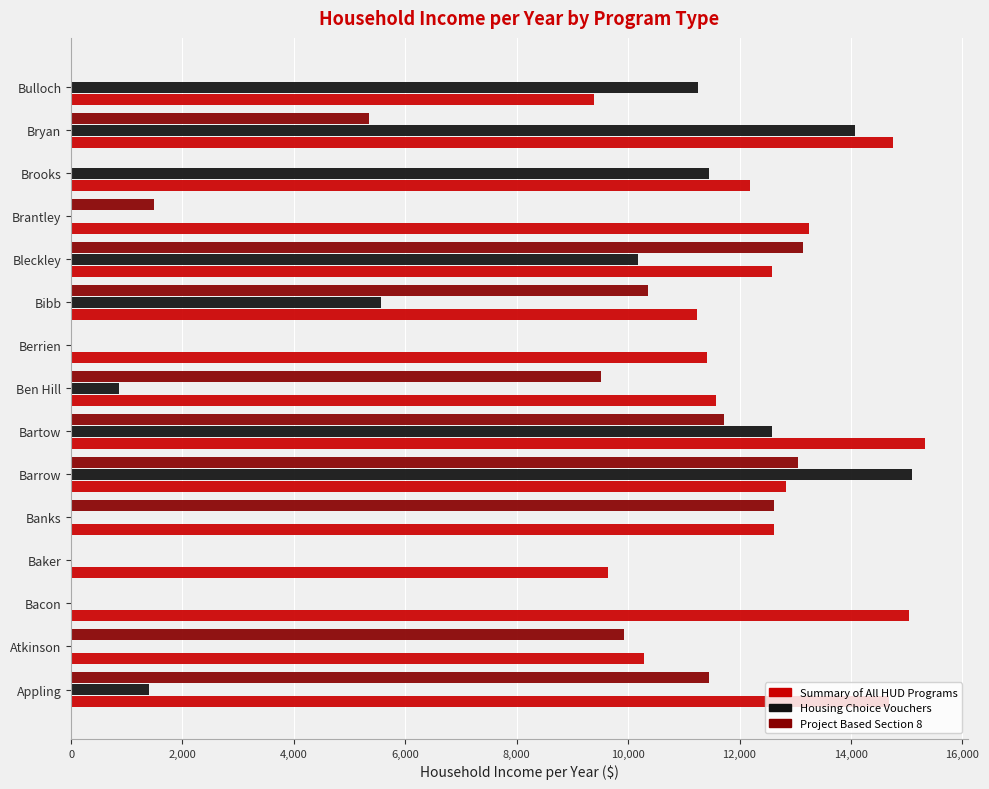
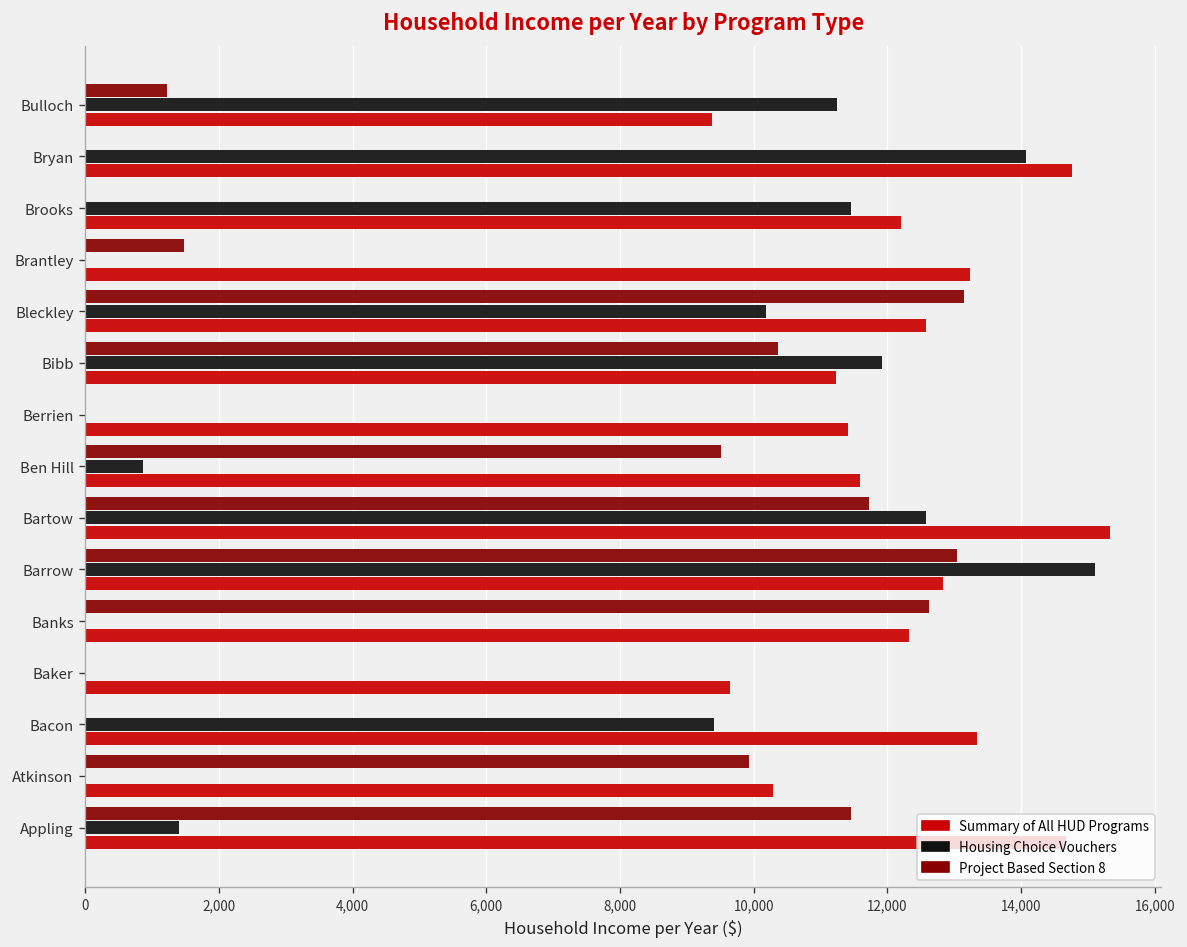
Project Based Section 8, Bulloch: 0 -> 1,200
Project Based Section 8, Bryan: 5,300 -> 0
Housing Choice Vouchers, Bibb: 5,600 -> 11,900
Summary of All HUD Programs, Banks: 12,600 -> 12,300
Housing Choice Vouchers, Bacon: 0 -> 9,400
Summary of All HUD Programs, Bacon: 15,000 -> 13,300
